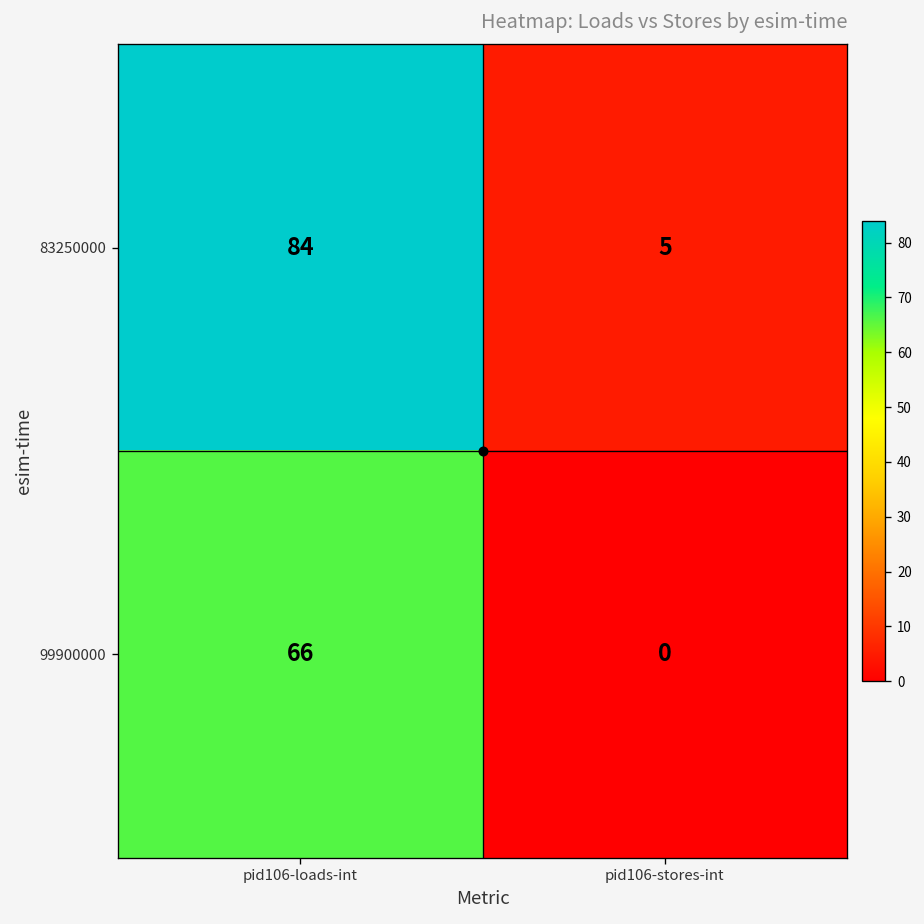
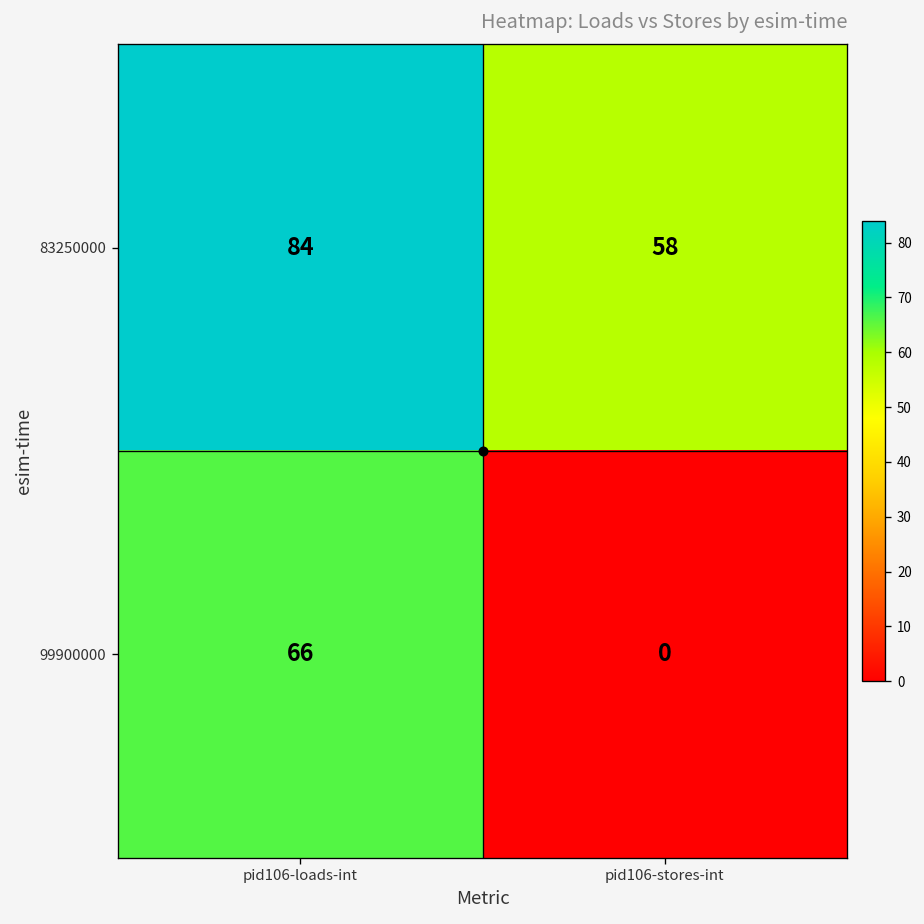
83250000, pid106-stores-int: 5 -> 58
